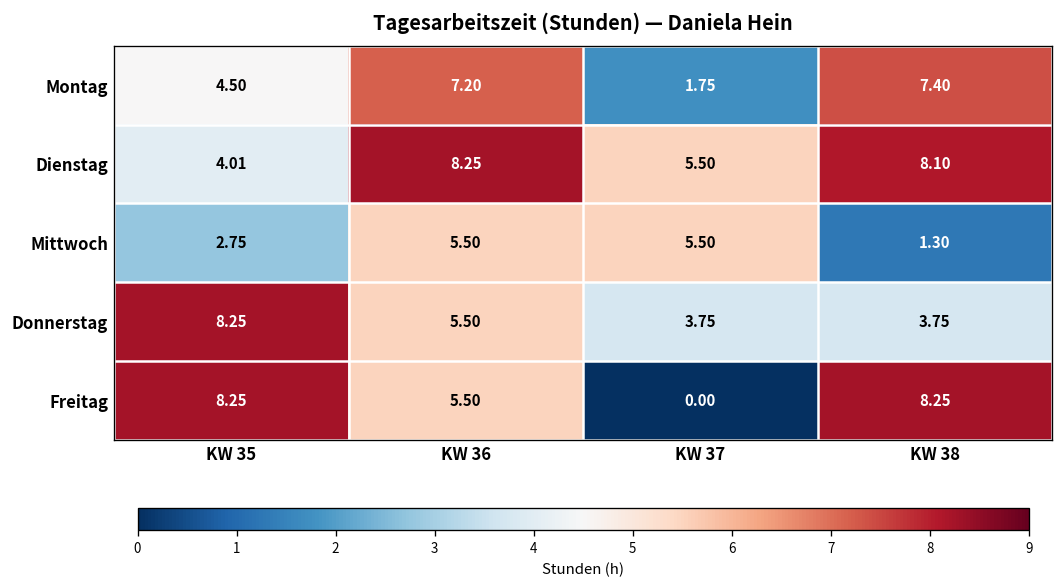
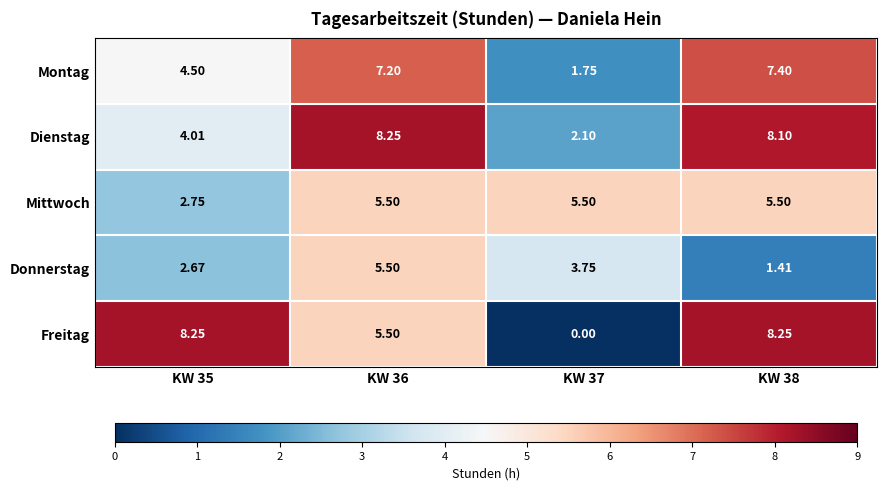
Dienstag, KW 37: 5.50 -> 2.10
Mittwoch, KW 38: 1.30 -> 5.50
Donnerstag, KW 35: 8.25 -> 2.67
Donnerstag, KW 38: 3.75 -> 1.41
